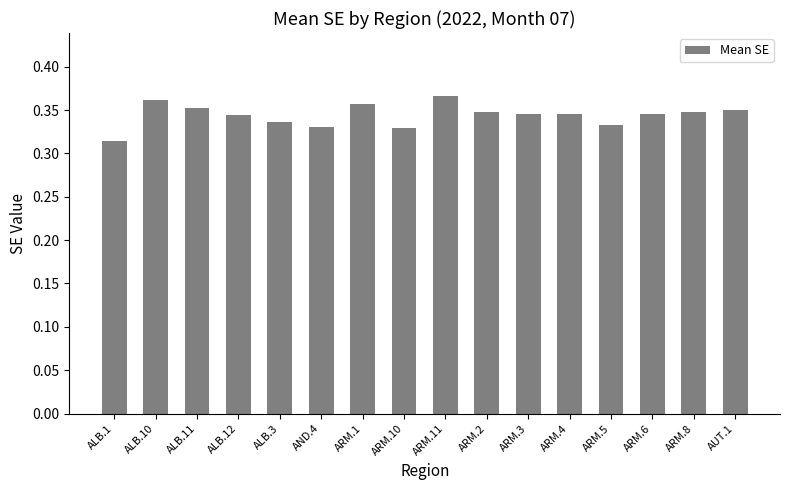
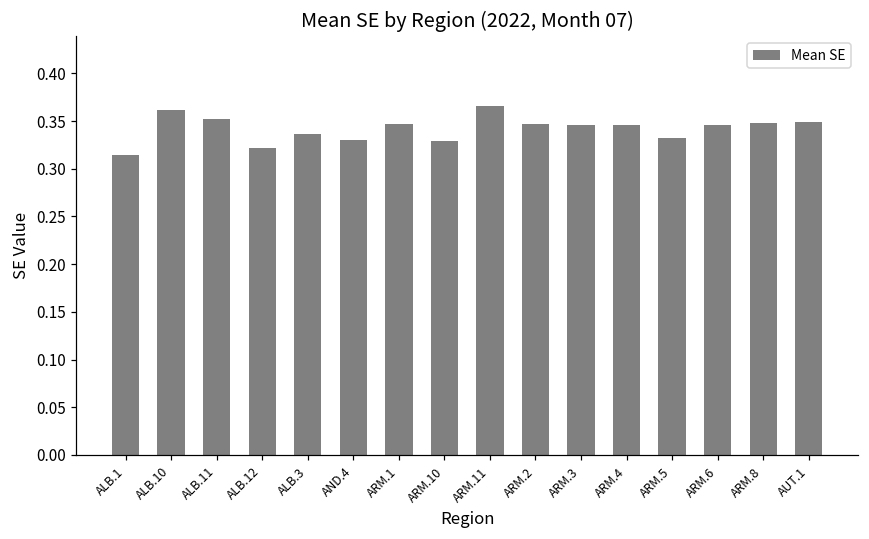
ALB.12: 0.34 -> 0.32
ARM.1: 0.36 -> 0.35
